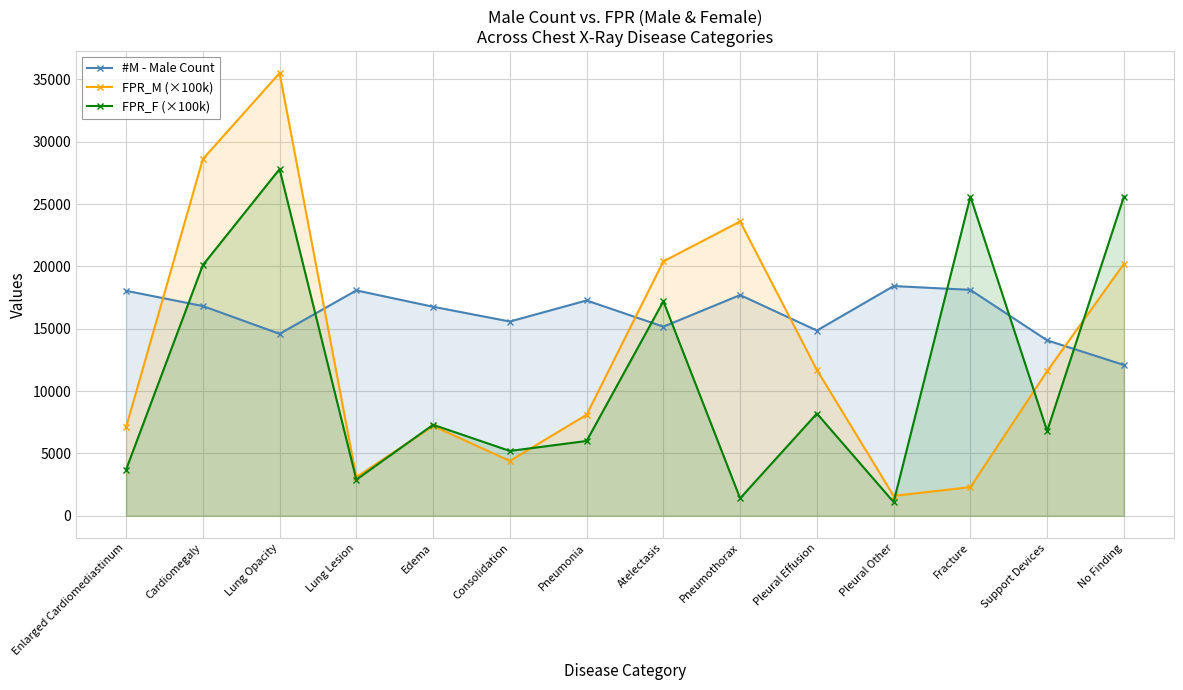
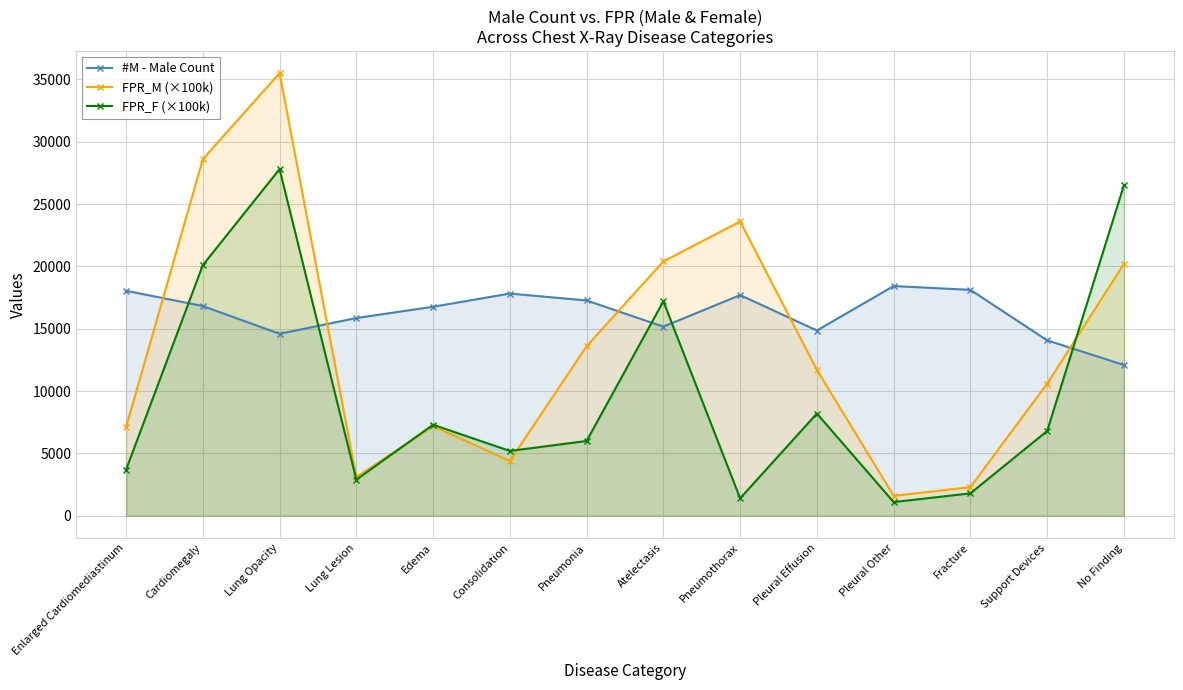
#M - Male Count, Lung Lesion: 18100 -> 15900
#M - Male Count, Consolidation: 15600 -> 17800
FPR_M (×100k), Pneumonia: 8100 -> 13600
FPR_F (×100k), Fracture: 25600 -> 1800
FPR_M (×100k), Support Devices: 11600 -> 10600
FPR_F (×100k), No Finding: 25600 -> 26500
